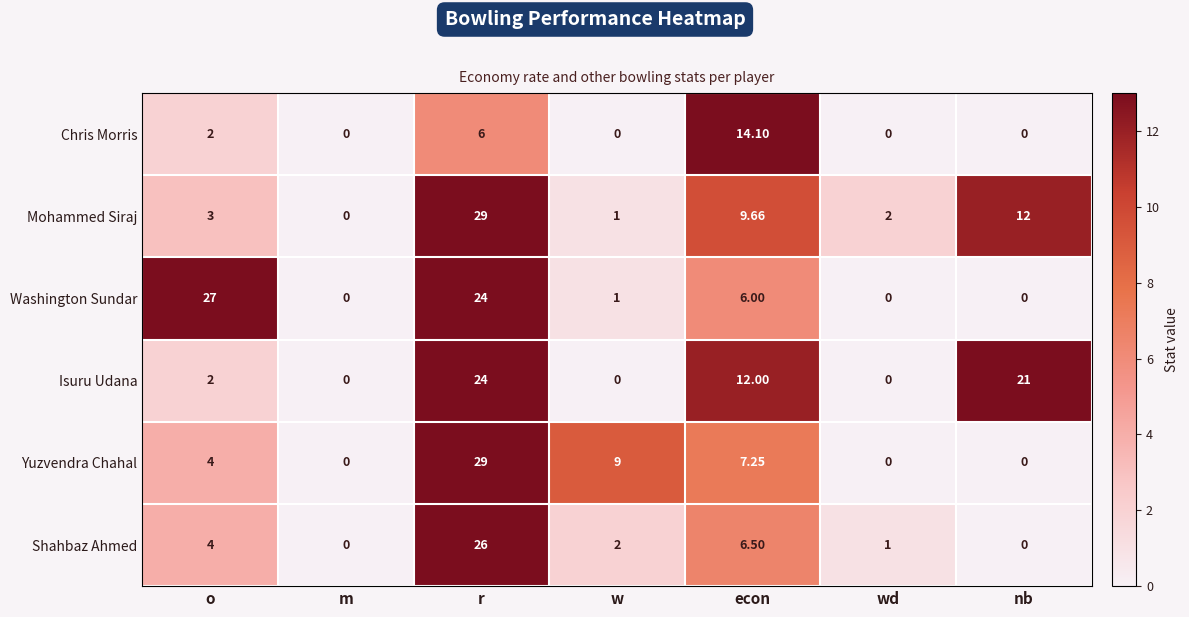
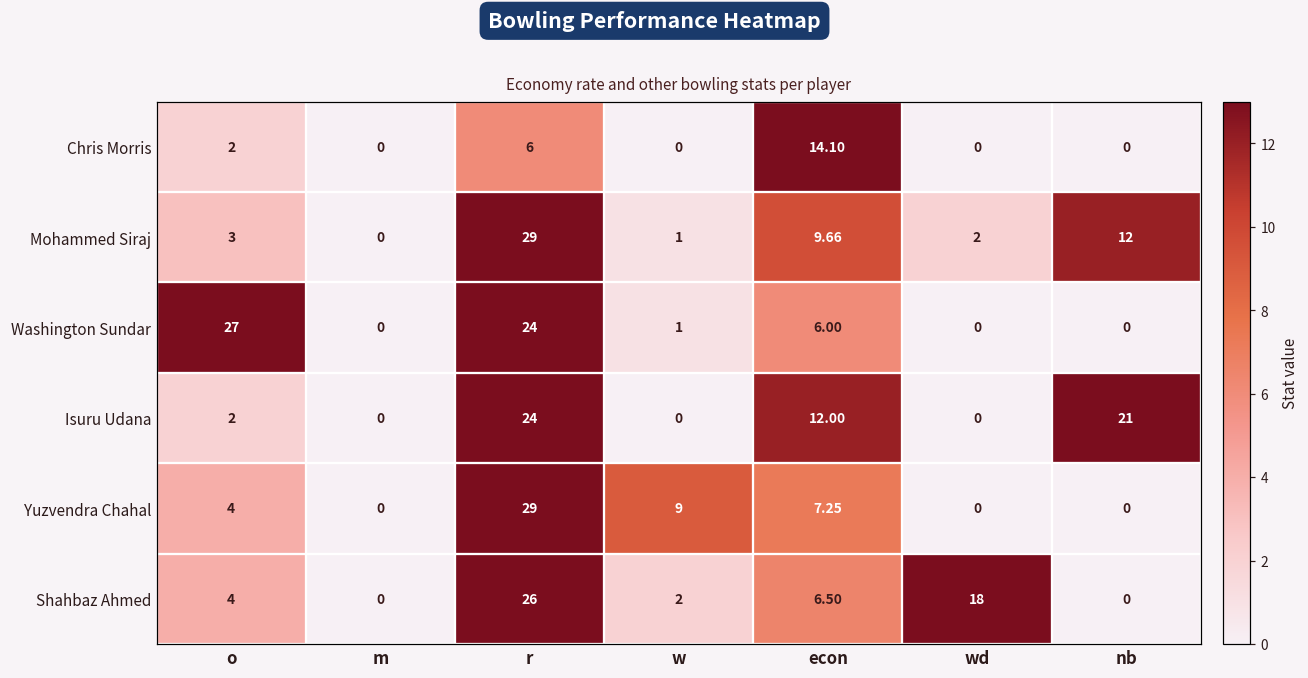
Shahbaz Ahmed, wd: 1 -> 18
